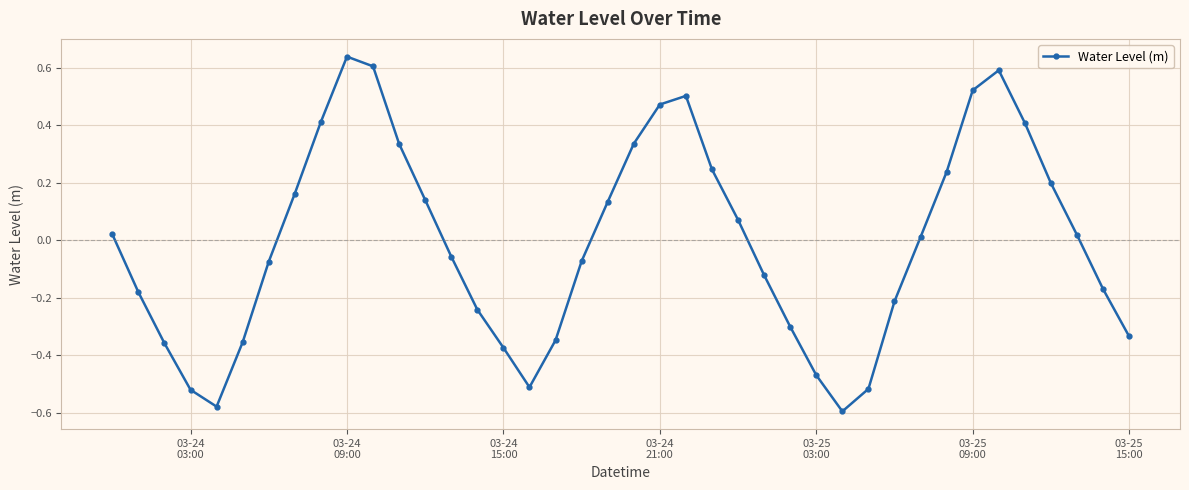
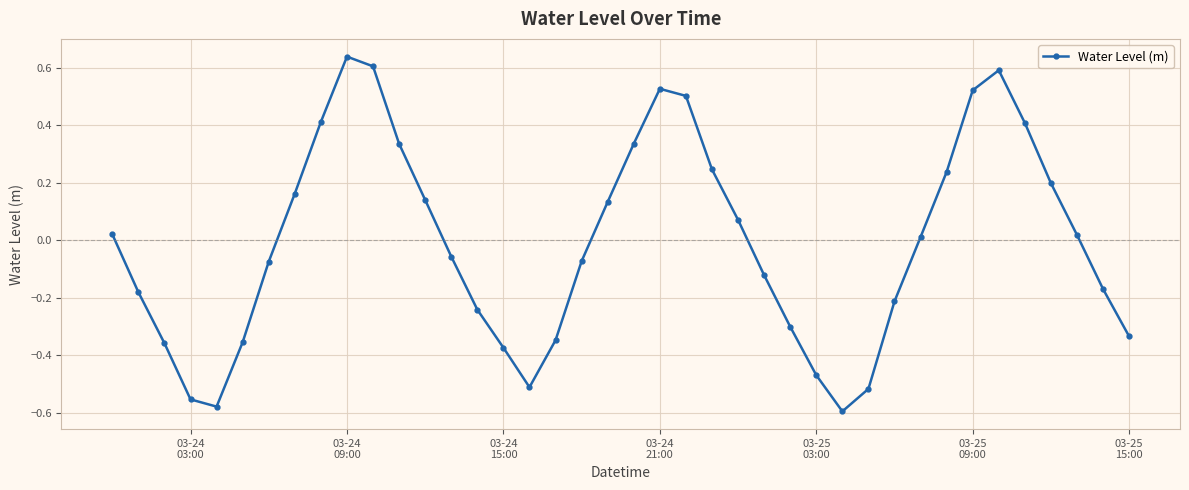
03-24 03:00: -0.52 -> -0.55
03-24 21:00: 0.47 -> 0.53
